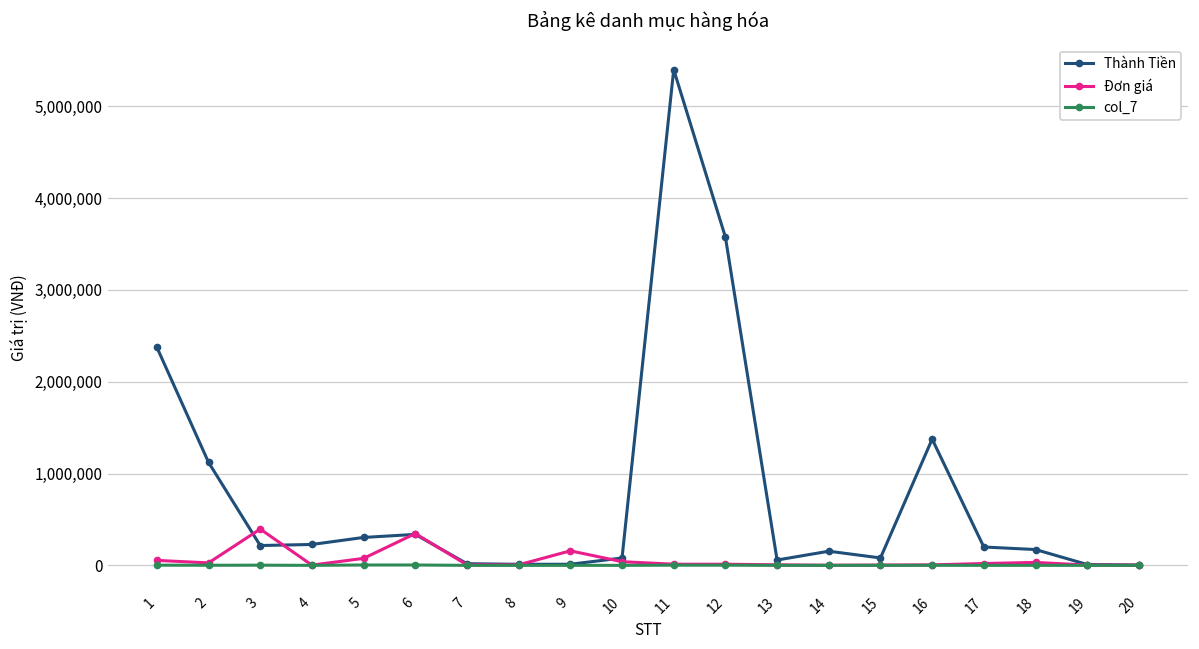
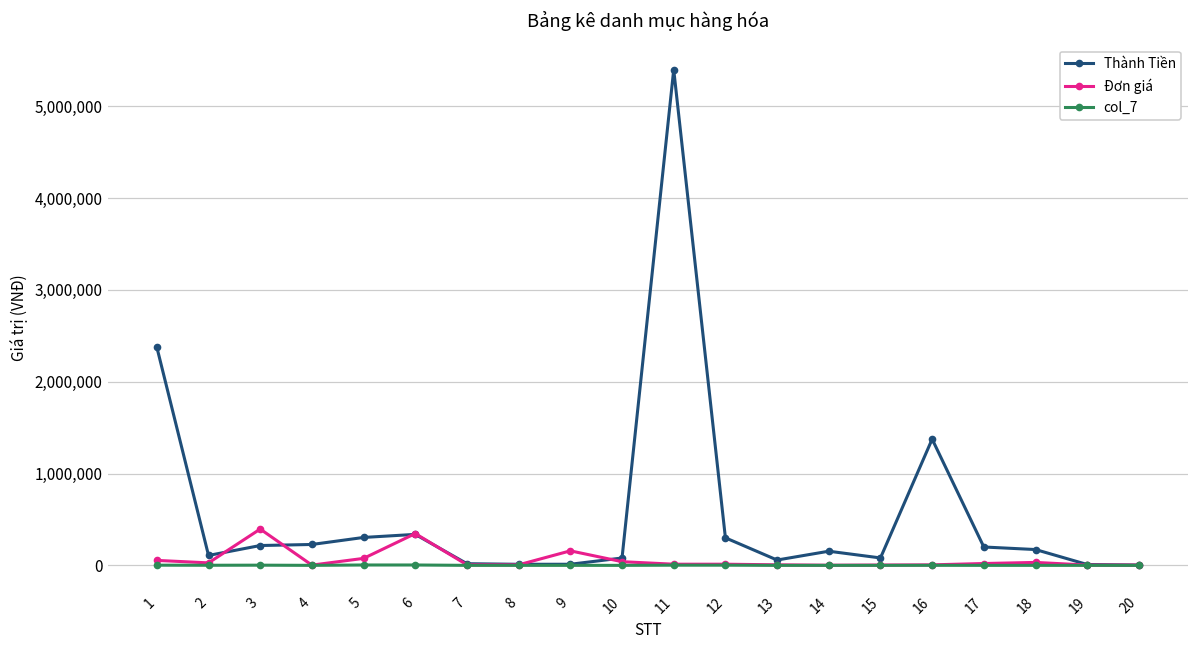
Thành Tiền, 2: 1,100,000 -> 100,000
Thành Tiền, 12: 3,600,000 -> 300,000
